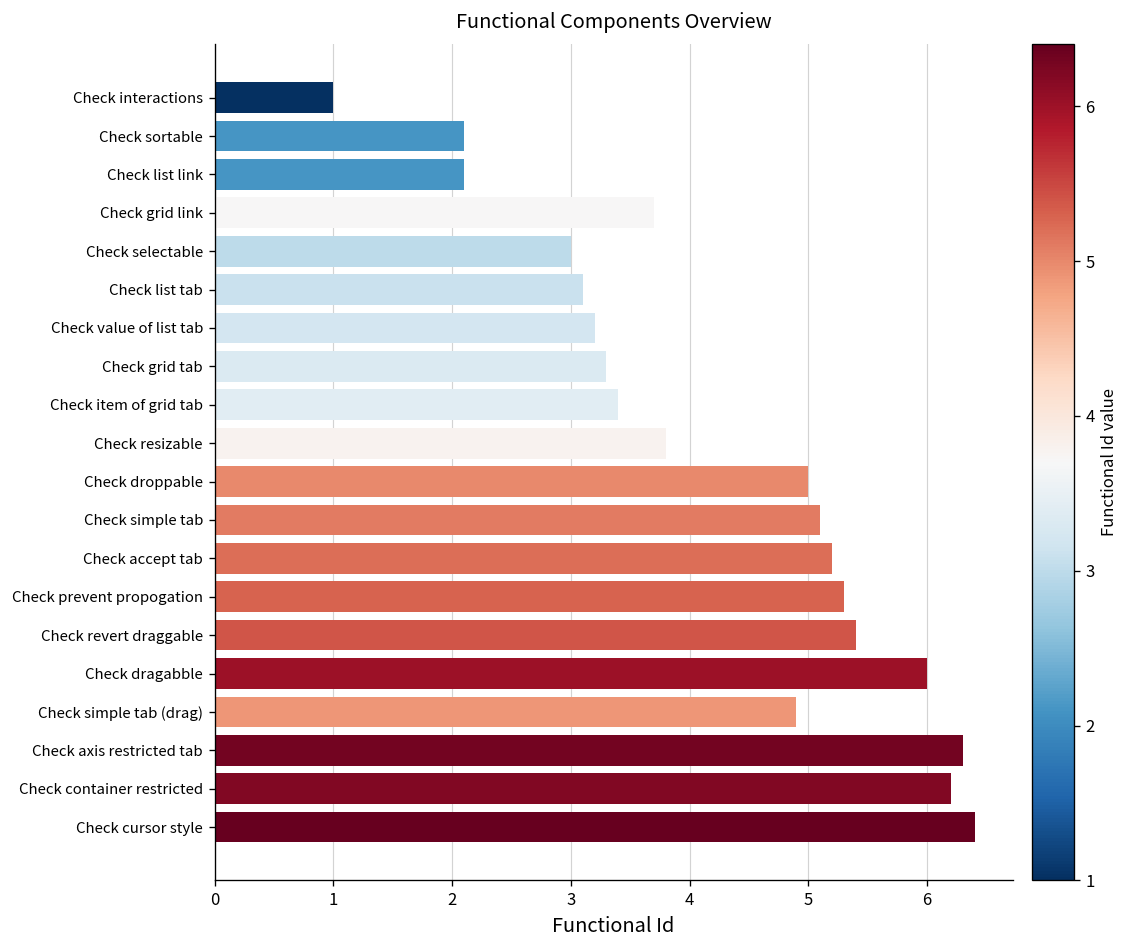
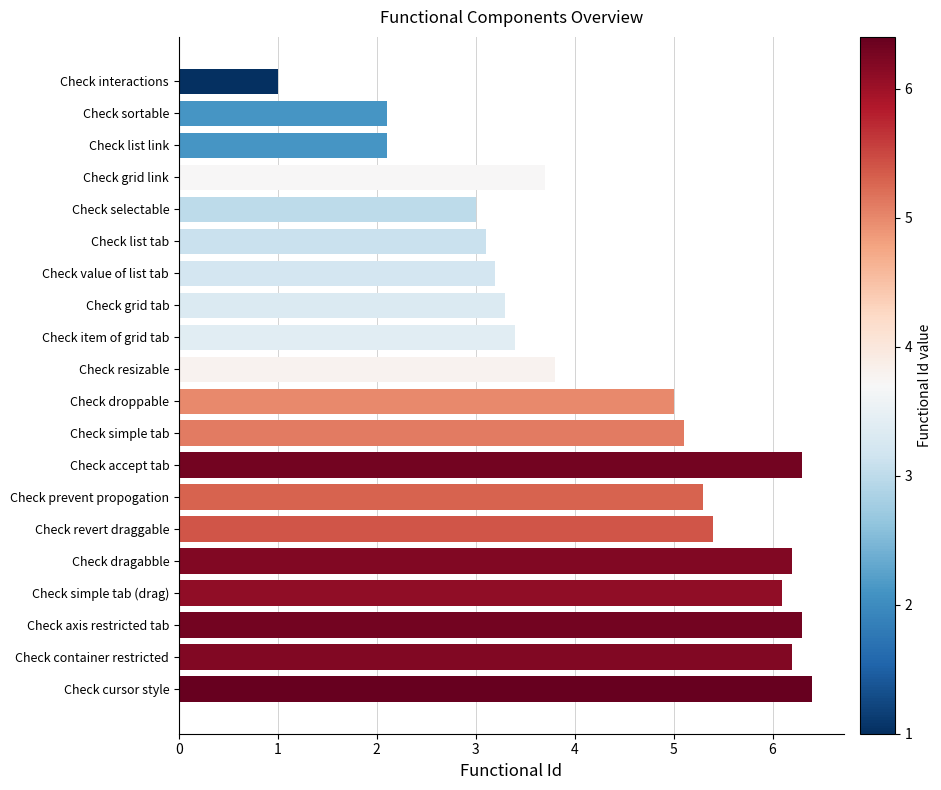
Check accept tab: 5.2 -> 6.3
Check dragabble: 6.0 -> 6.2
Check simple tab (drag): 4.9 -> 6.1
